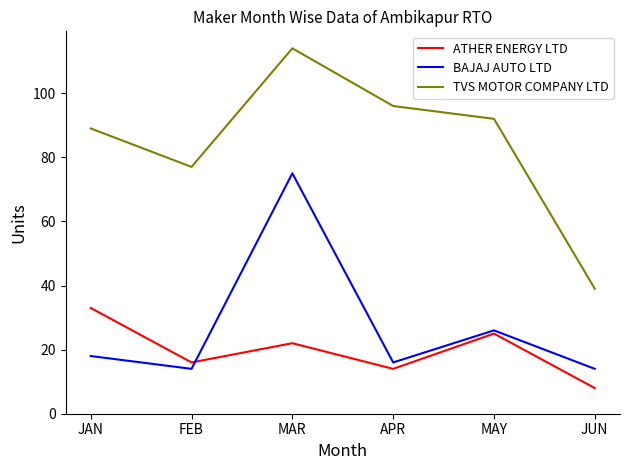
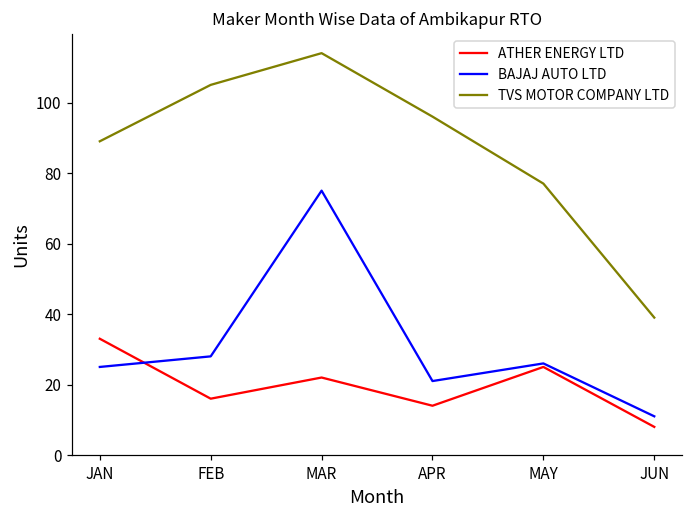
BAJAJ AUTO LTD, JAN: 18 -> 25
BAJAJ AUTO LTD, FEB: 14 -> 28
TVS MOTOR COMPANY LTD, FEB: 77 -> 105
BAJAJ AUTO LTD, APR: 16 -> 21
TVS MOTOR COMPANY LTD, MAY: 92 -> 77
BAJAJ AUTO LTD, JUN: 14 -> 11
